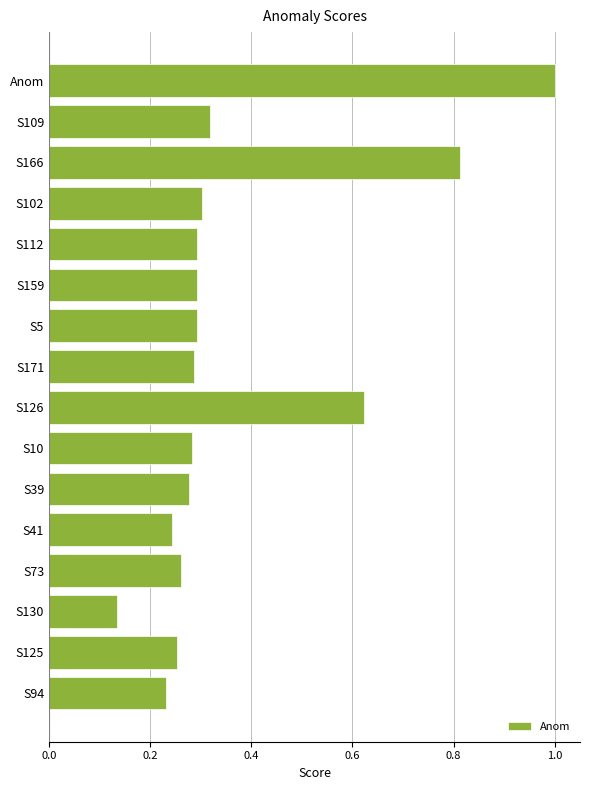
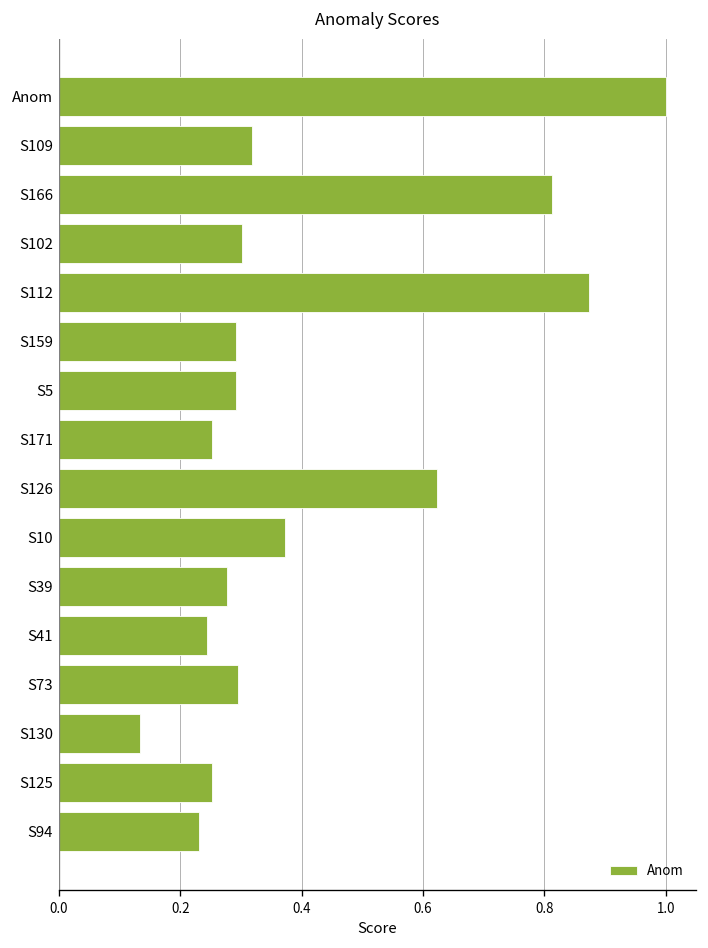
S112: 0.29 -> 0.87
S171: 0.29 -> 0.25
S10: 0.28 -> 0.37
S73: 0.26 -> 0.30
